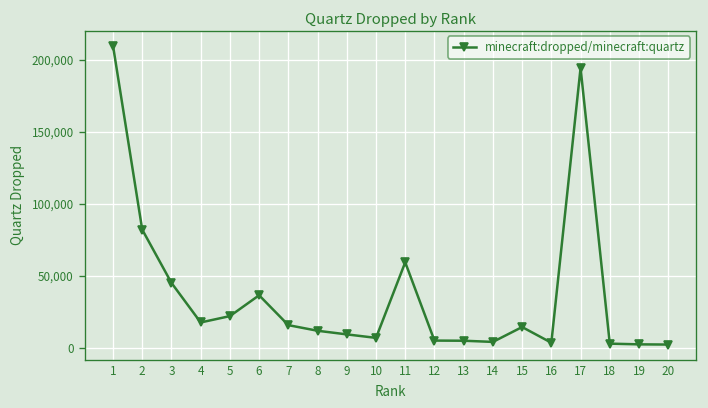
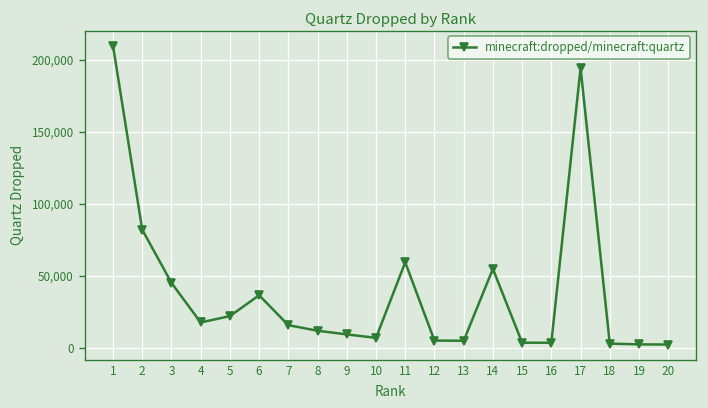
14: 4,000 -> 55,000
15: 14,000 -> 3,000
